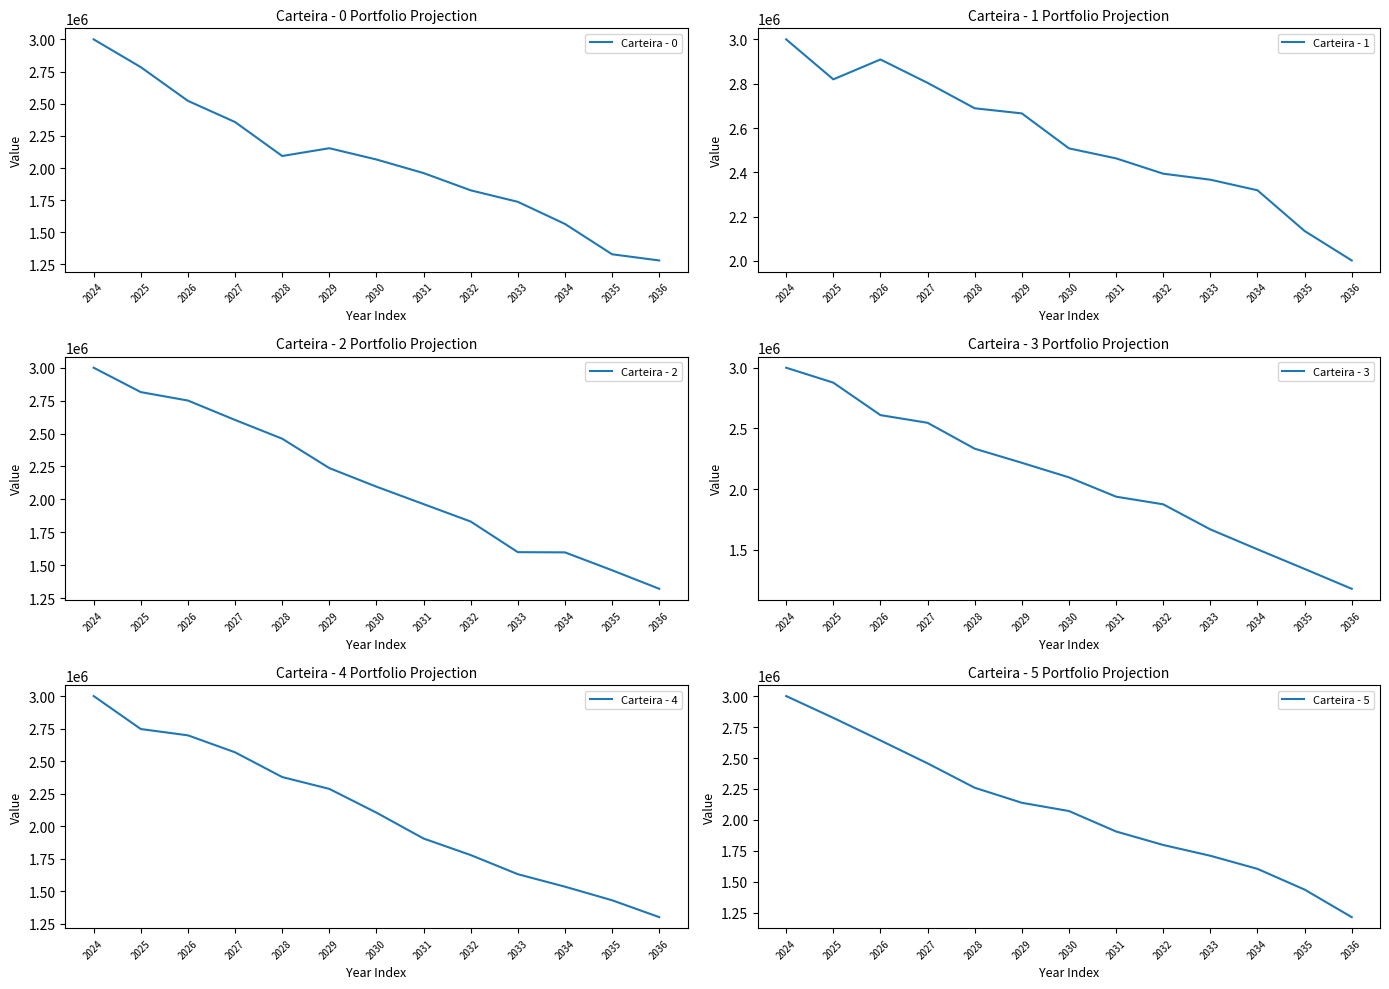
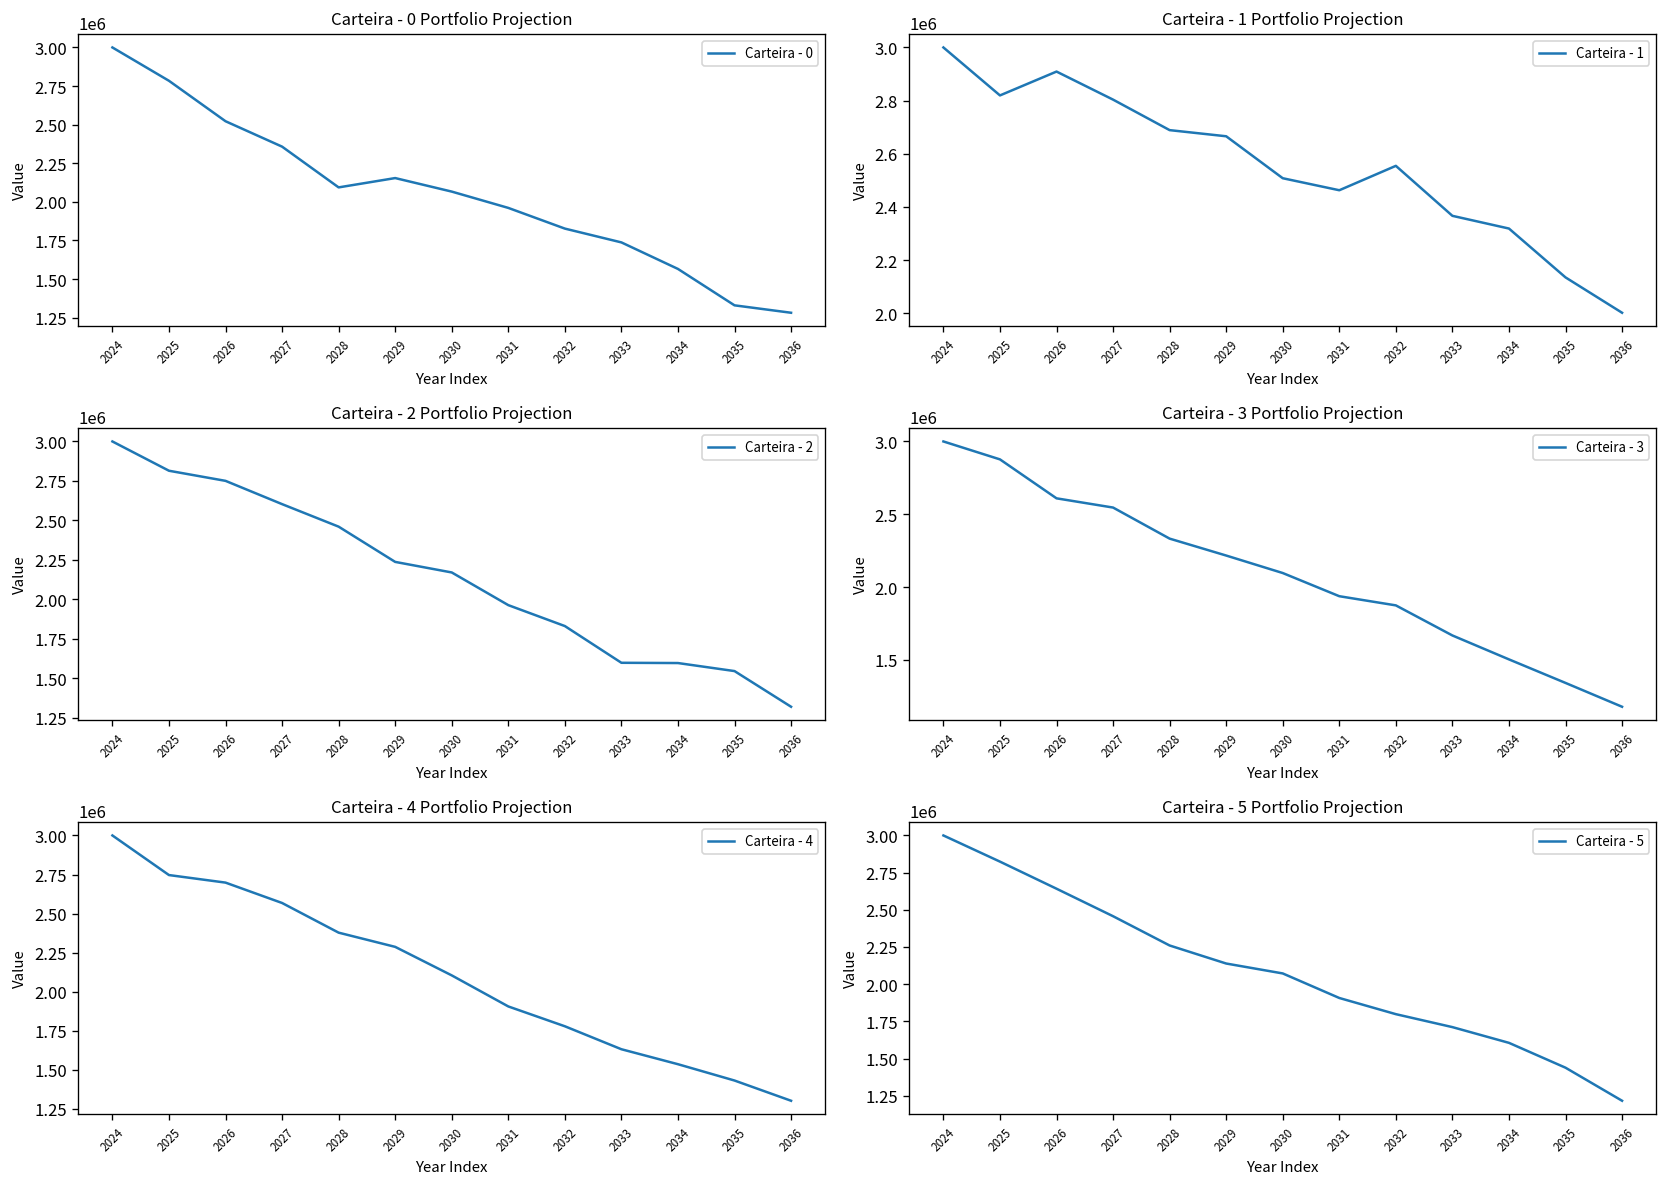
Carteira - 1 Portfolio Projection, 2032: 2390000 -> 2550000
Carteira - 2 Portfolio Projection, 2030: 2100000 -> 2170000
Carteira - 2 Portfolio Projection, 2035: 1460000 -> 1550000
